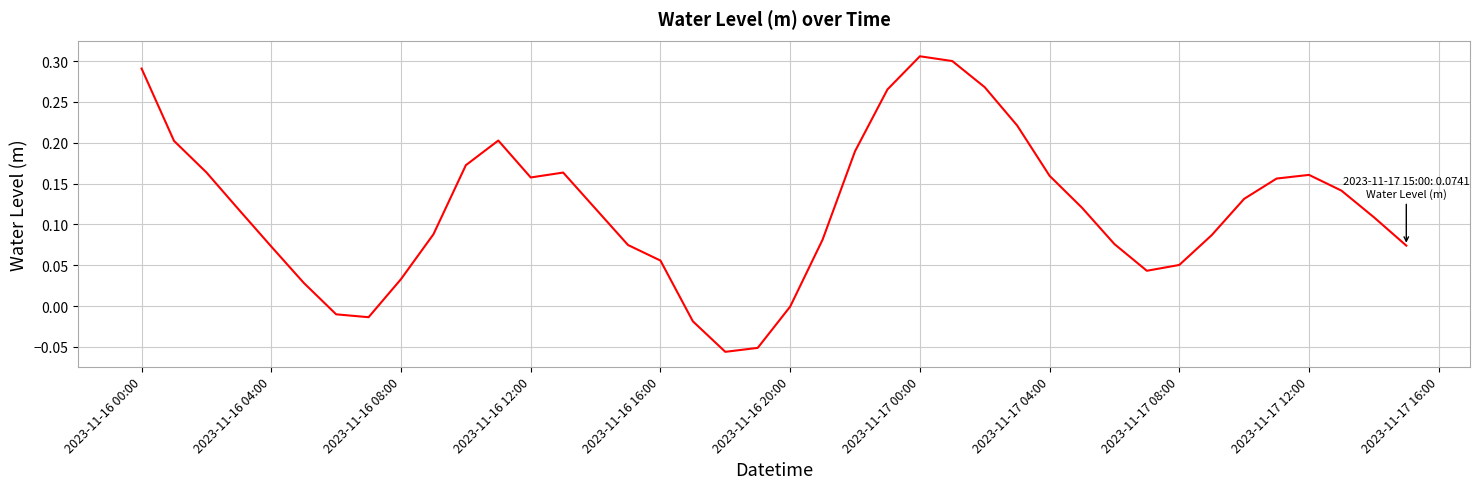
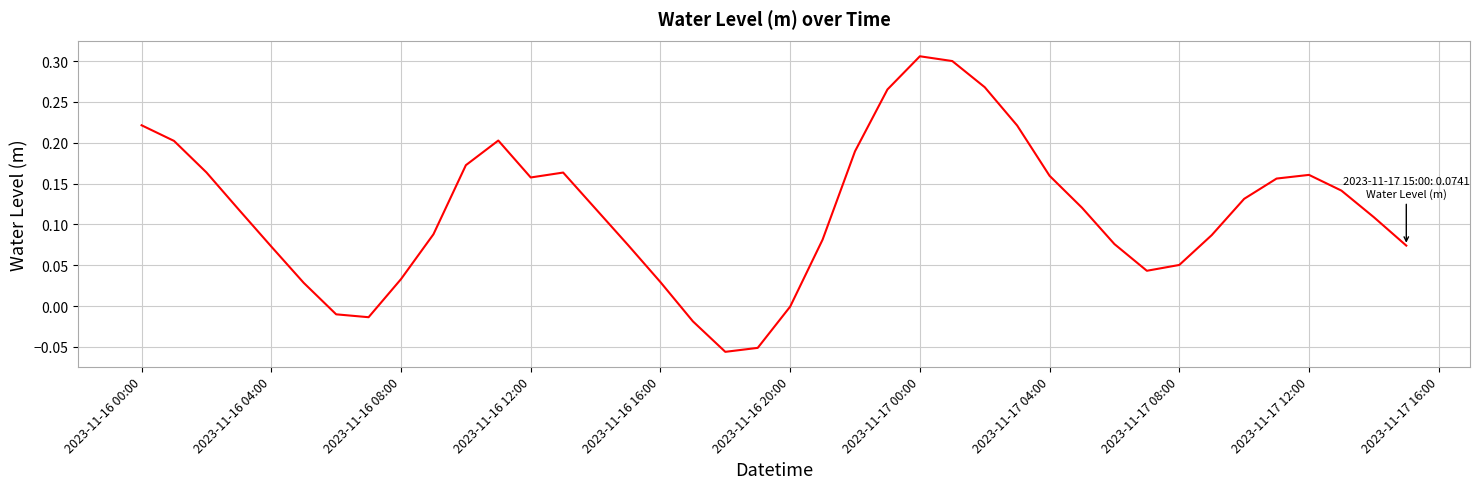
2023-11-16 00:00: 0.29 -> 0.22
2023-11-16 16:00: 0.06 -> 0.03
